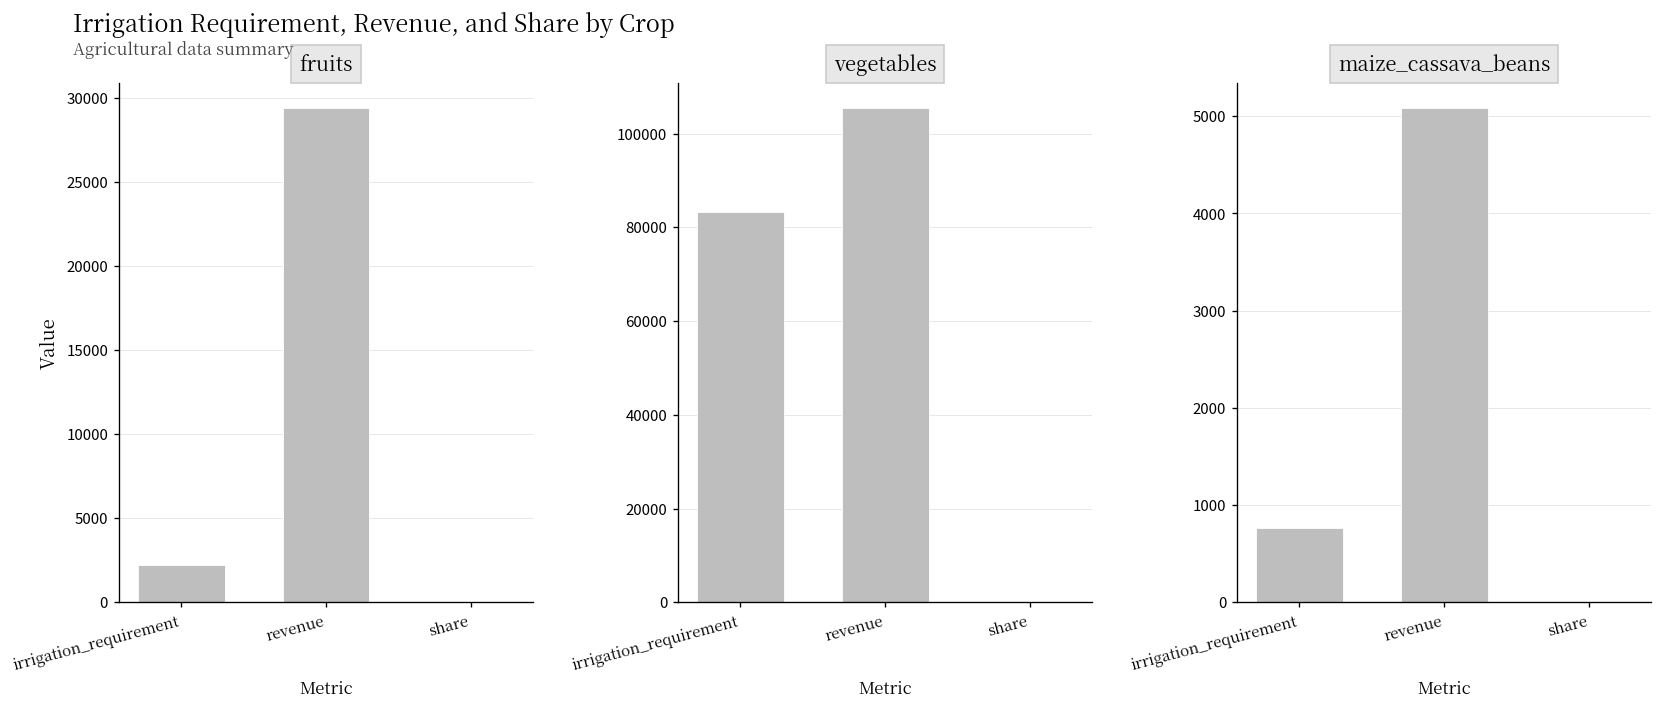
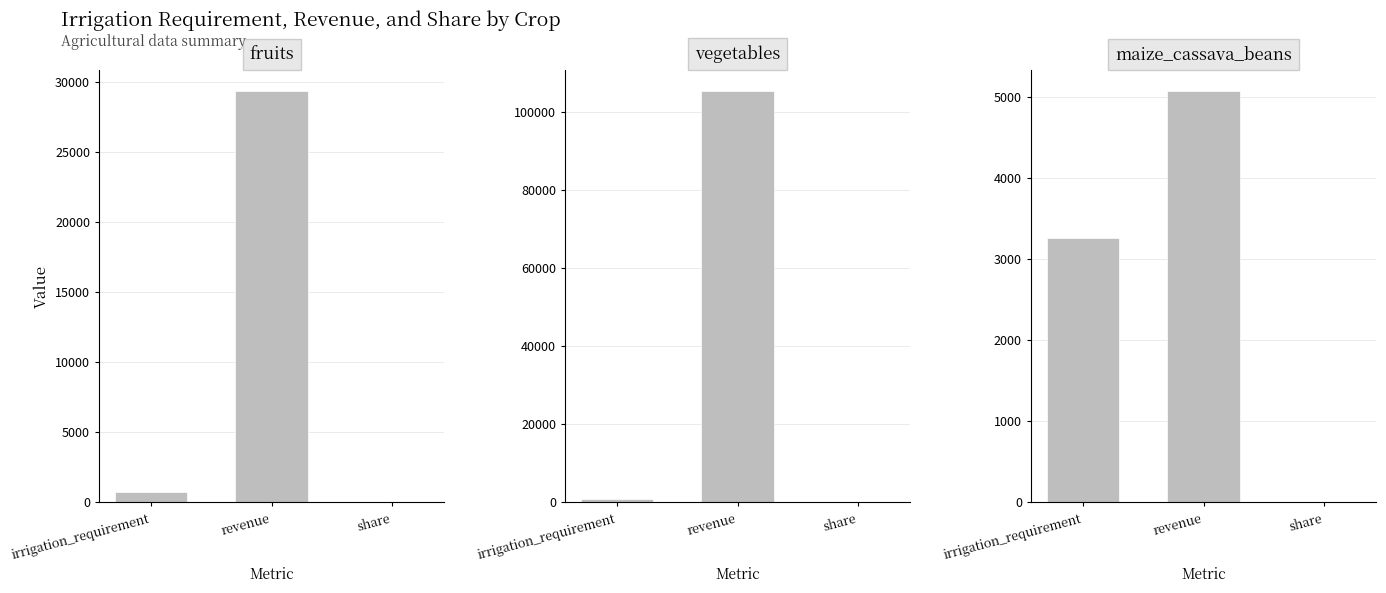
fruits, irrigation_requirement: 2200 -> 800
vegetables, irrigation_requirement: 83000 -> 1000
maize_cassava_beans, irrigation_requirement: 800 -> 3300
